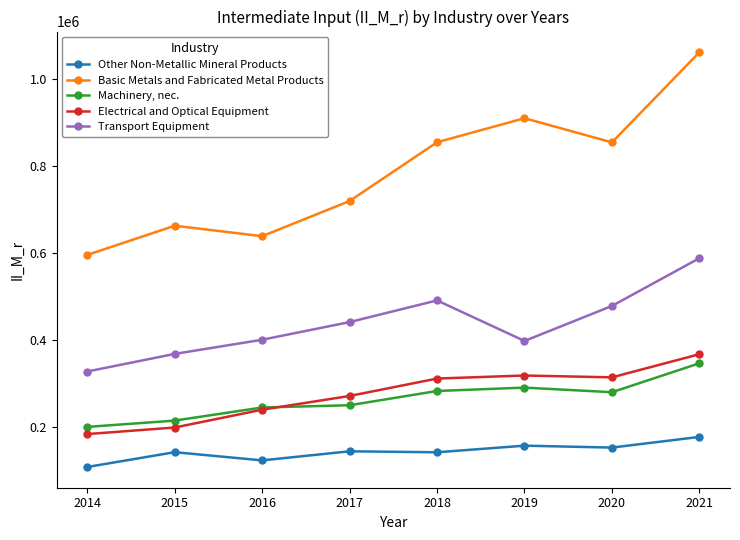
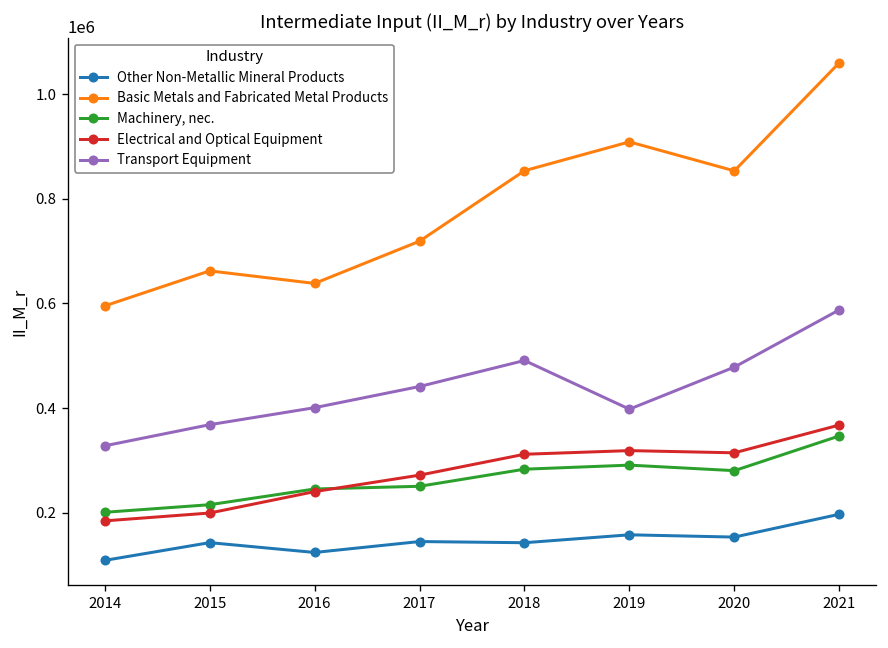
Other Non-Metallic Mineral Products, 2021: 180000 -> 200000
